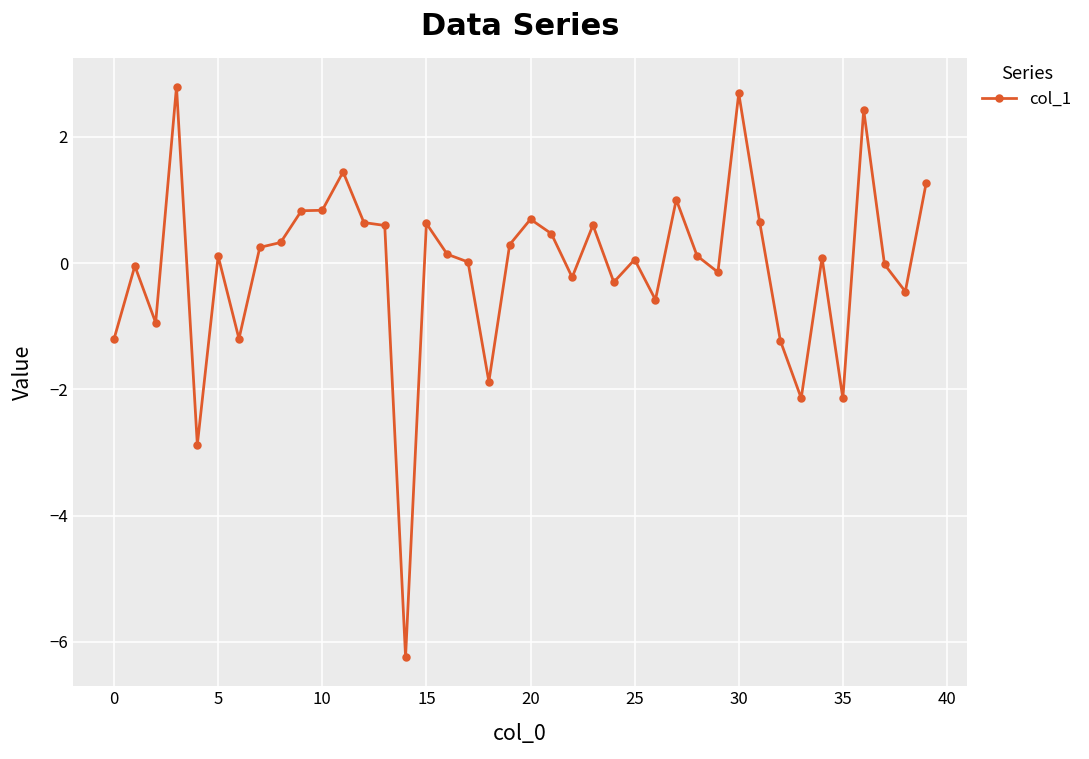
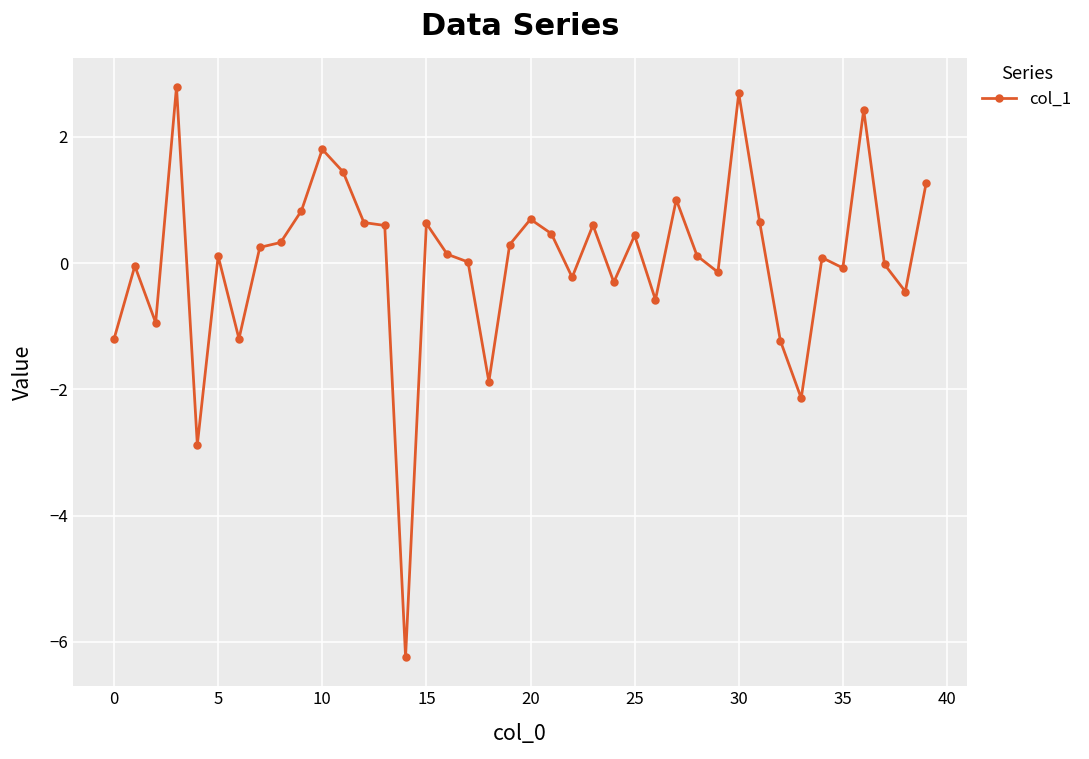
10: 0.8 -> 1.8
25: 0.1 -> 0.4
35: -2.1 -> -0.1
